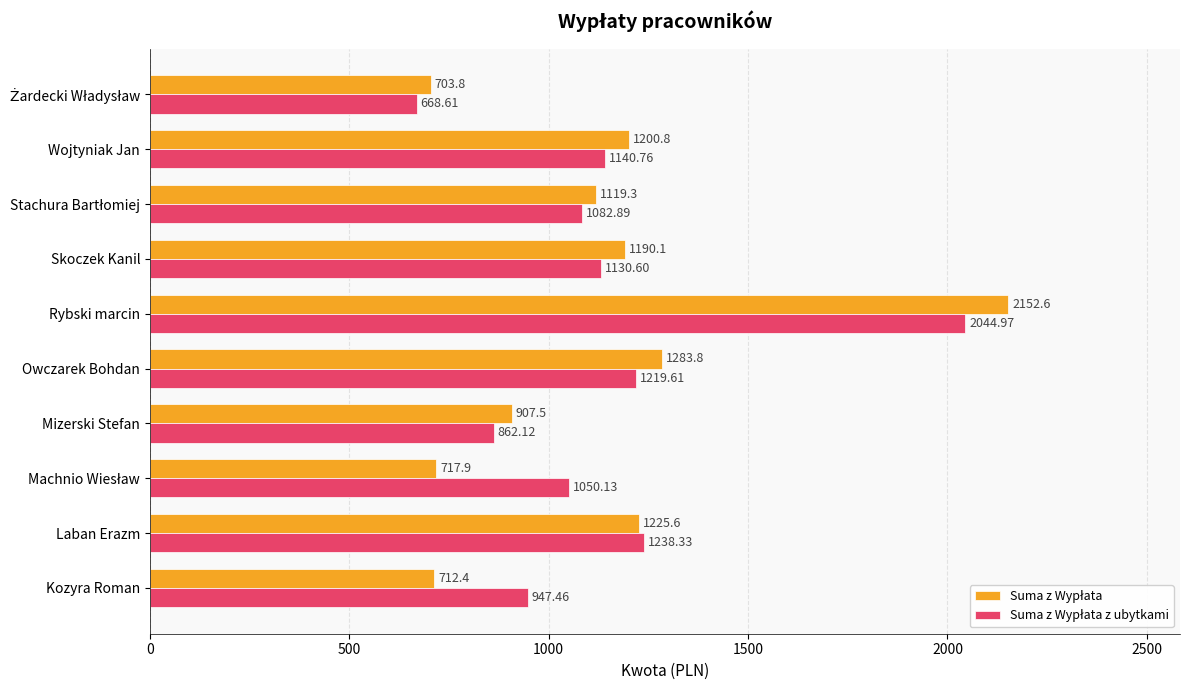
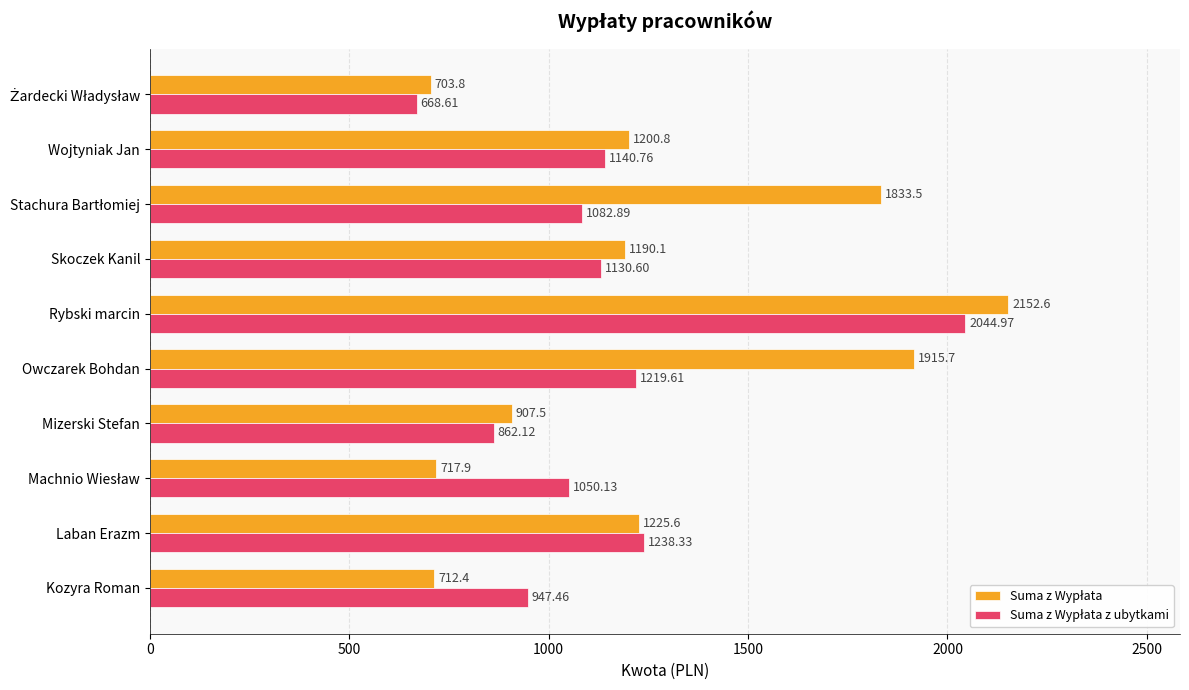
Suma z Wypłata, Stachura Bartłomiej: 1119.3 -> 1833.5
Suma z Wypłata, Owczarek Bohdan: 1283.8 -> 1915.7
